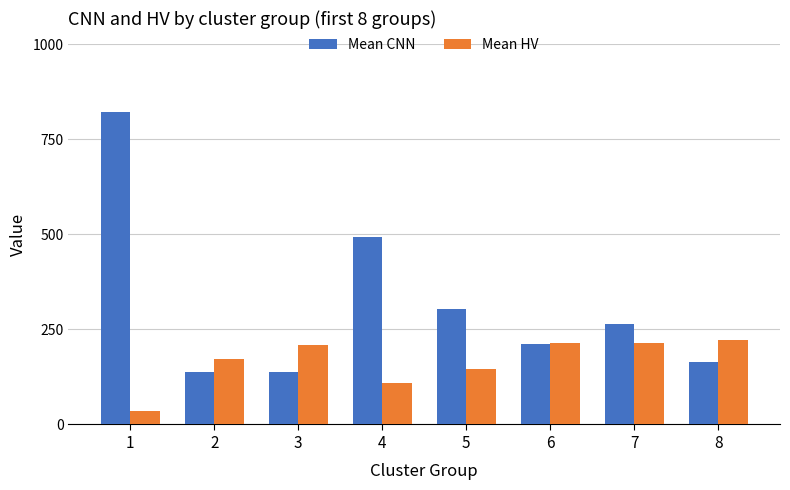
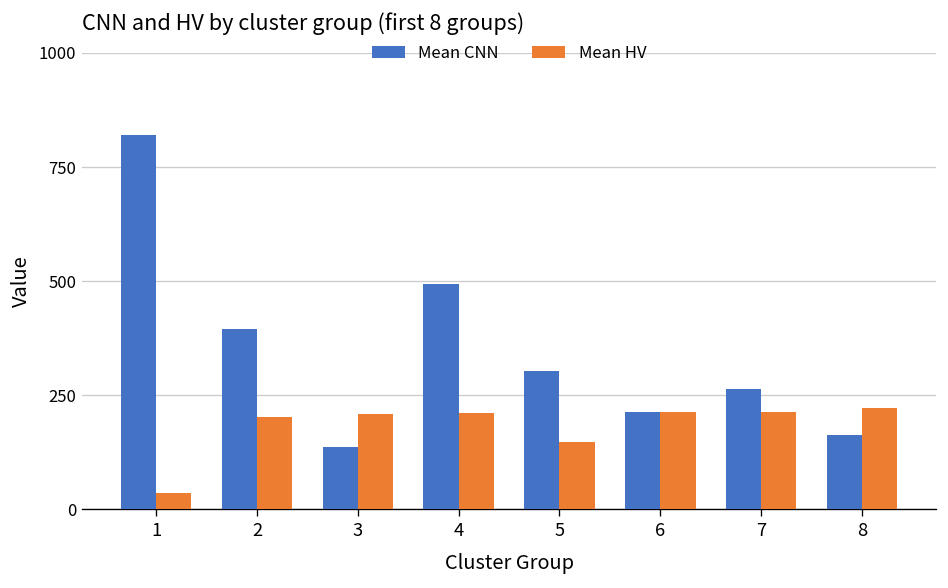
Mean CNN, 2: 140 -> 400
Mean HV, 2: 170 -> 200
Mean HV, 4: 110 -> 210
